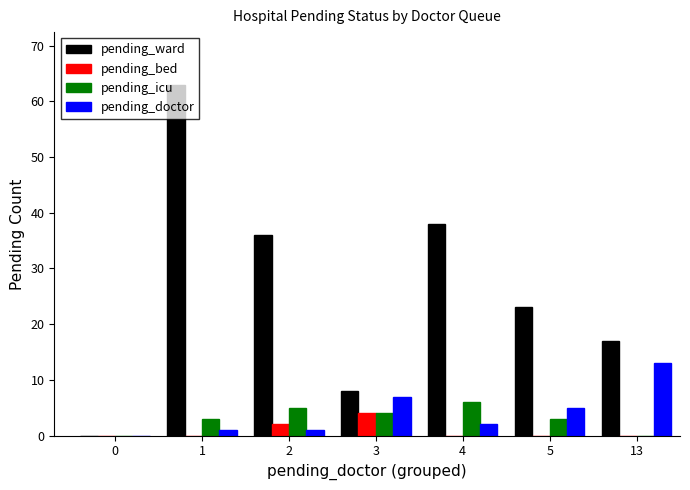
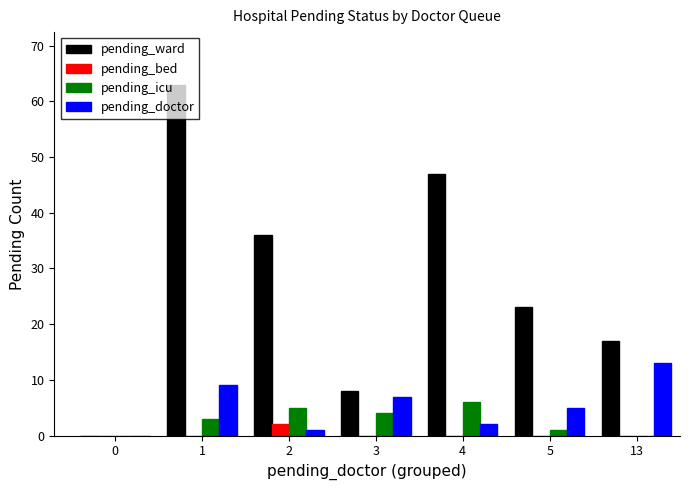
pending_doctor, 1: 1 -> 9
pending_bed, 3: 4 -> 0
pending_ward, 4: 38 -> 47
pending_icu, 5: 3 -> 1
